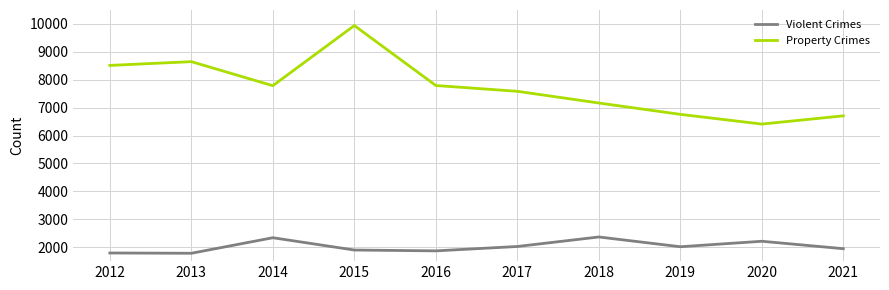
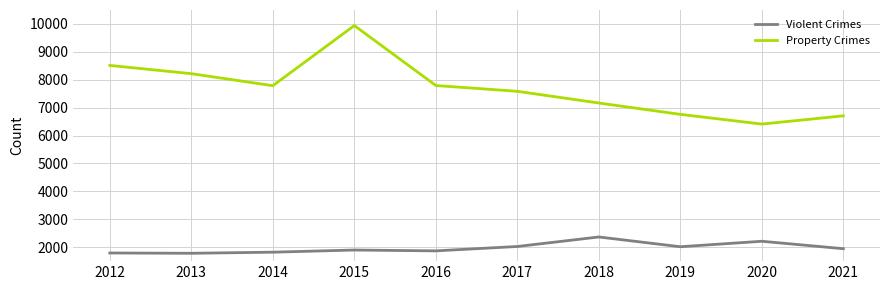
Property Crimes, 2013: 8600 -> 8200
Violent Crimes, 2014: 2300 -> 1800
